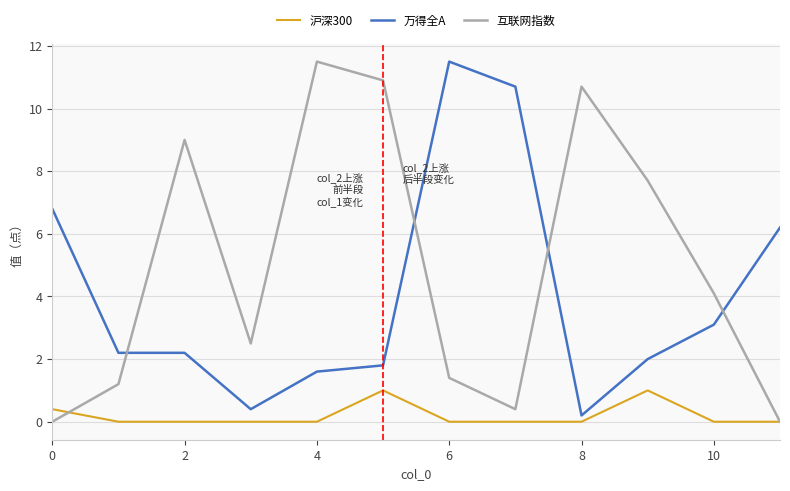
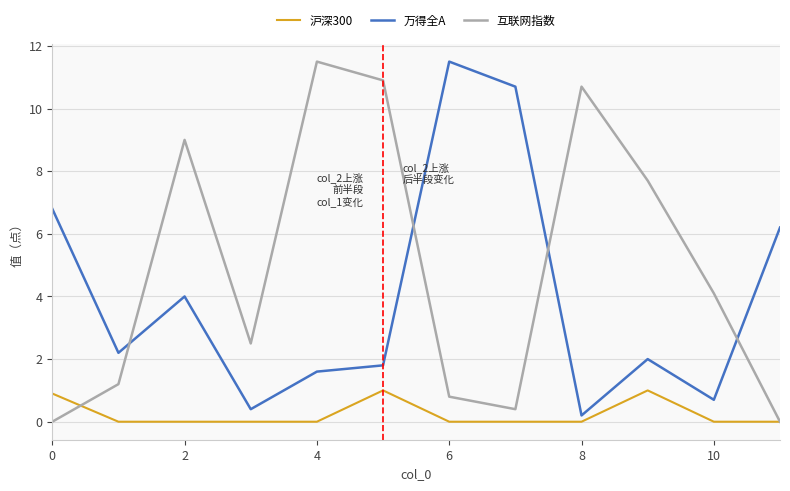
沪深300, 0: 0.4 -> 0.9
万得全A, 2: 2.2 -> 4.0
互联网指数, 6: 1.4 -> 0.8
万得全A, 10: 3.1 -> 0.7
